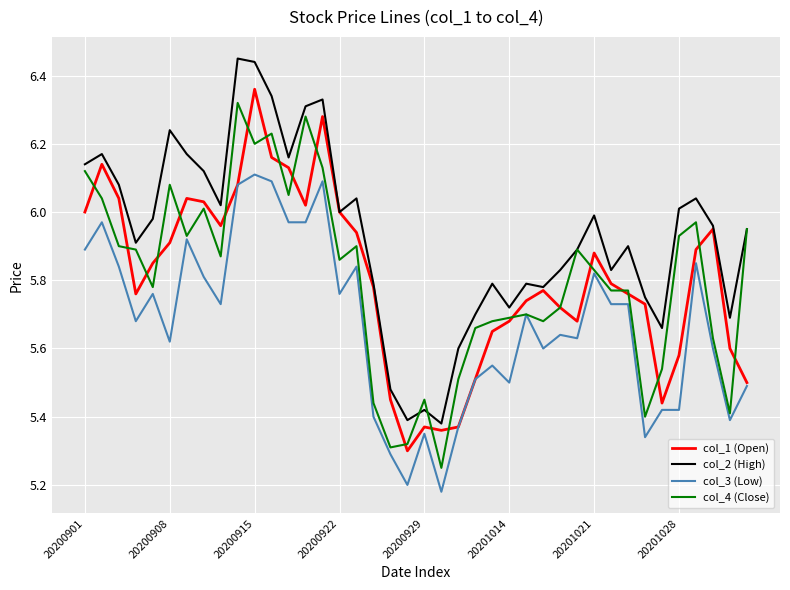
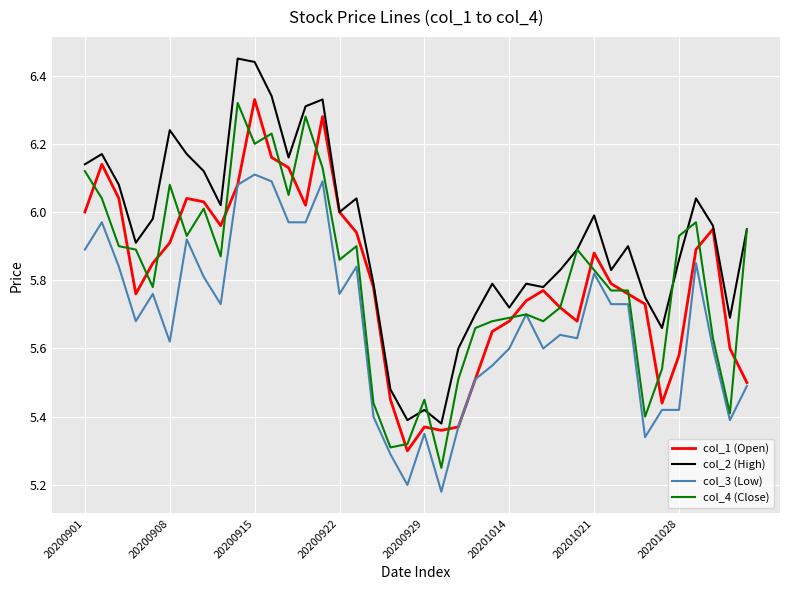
col_1 (Open), 20200915: 6.36 -> 6.33
col_3 (Low), 20201014: 5.5 -> 5.6
col_2 (High), 20201028: 6.01 -> 5.86
